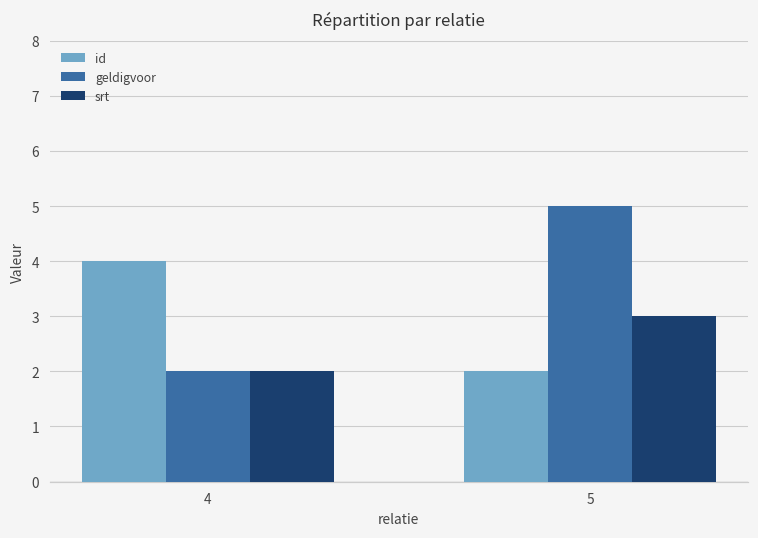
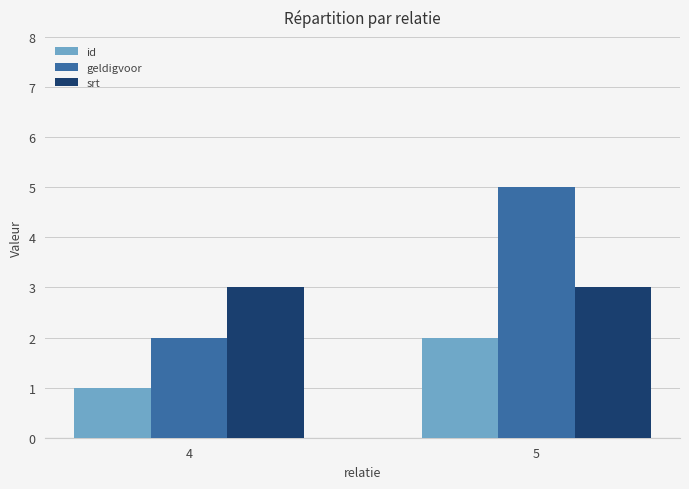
id, 4: 4 -> 1
srt, 4: 2 -> 3
